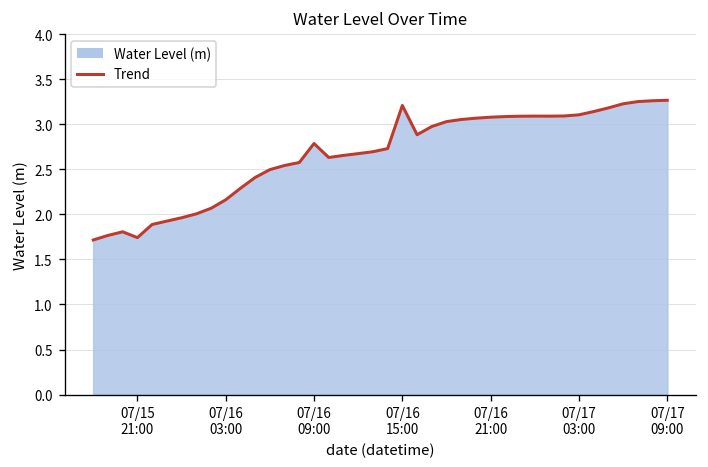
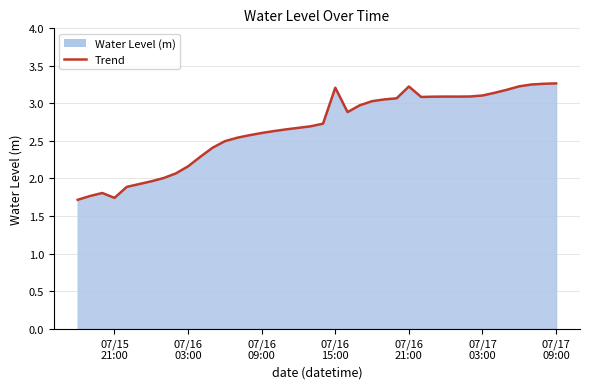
07/16 09:00: 2.8 -> 2.6
07/16 21:00: 3.1 -> 3.2
